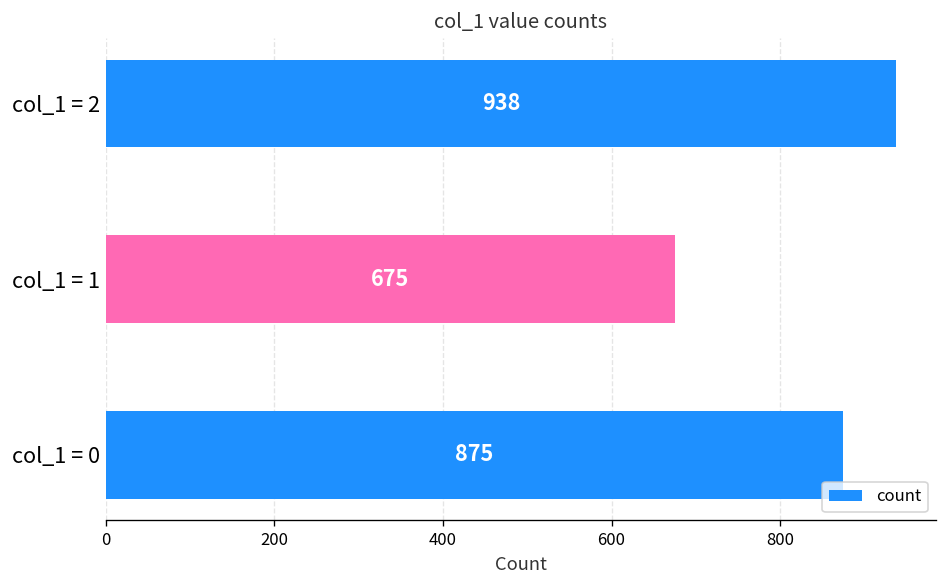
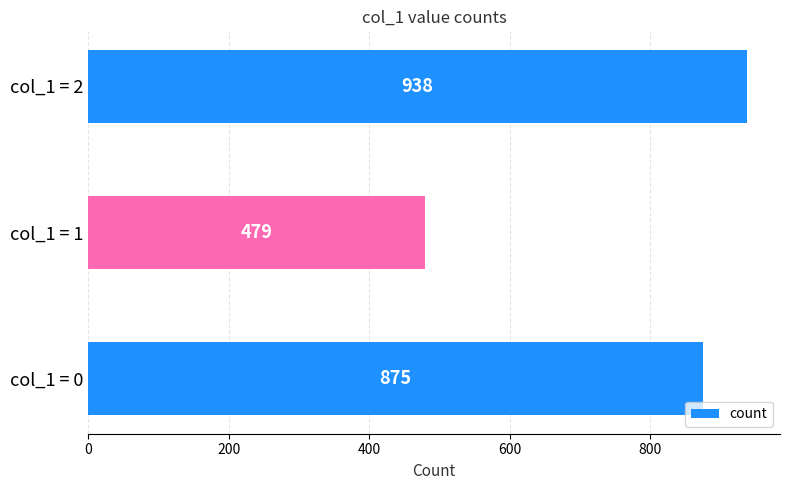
col_1 = 1: 675 -> 479
